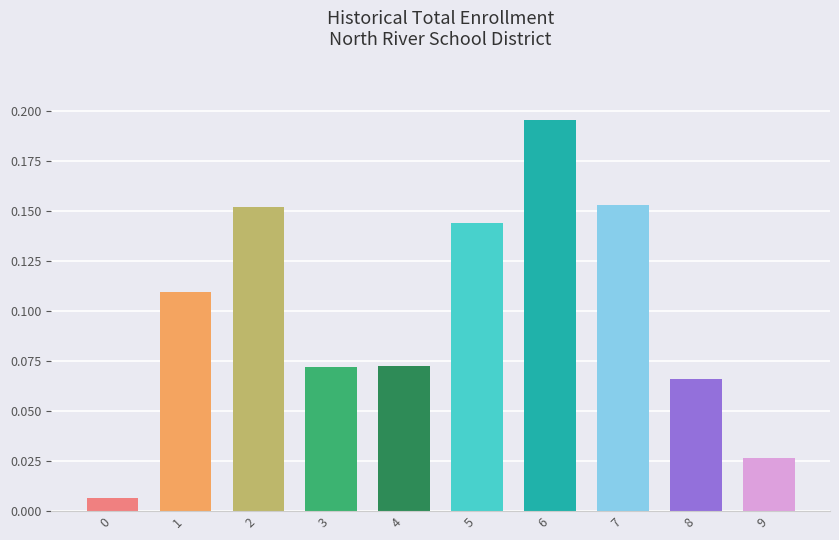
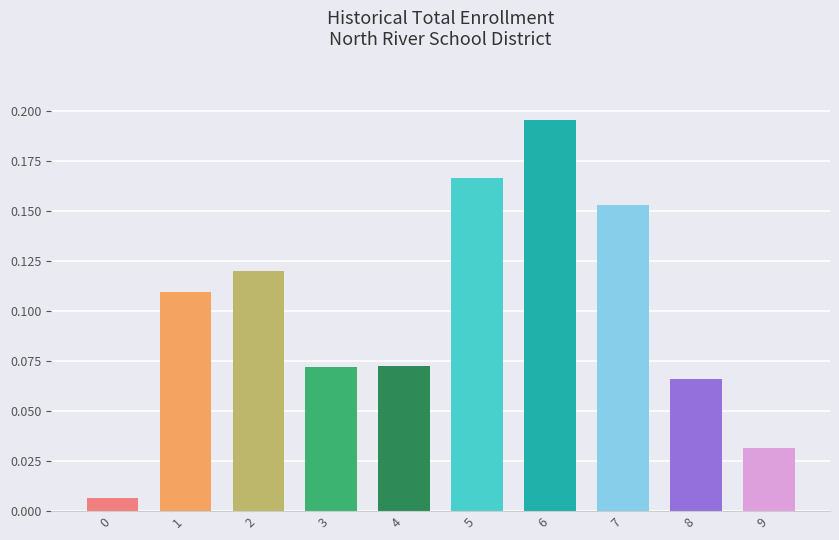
2: 0.152 -> 0.120
5: 0.144 -> 0.167
9: 0.026 -> 0.031
